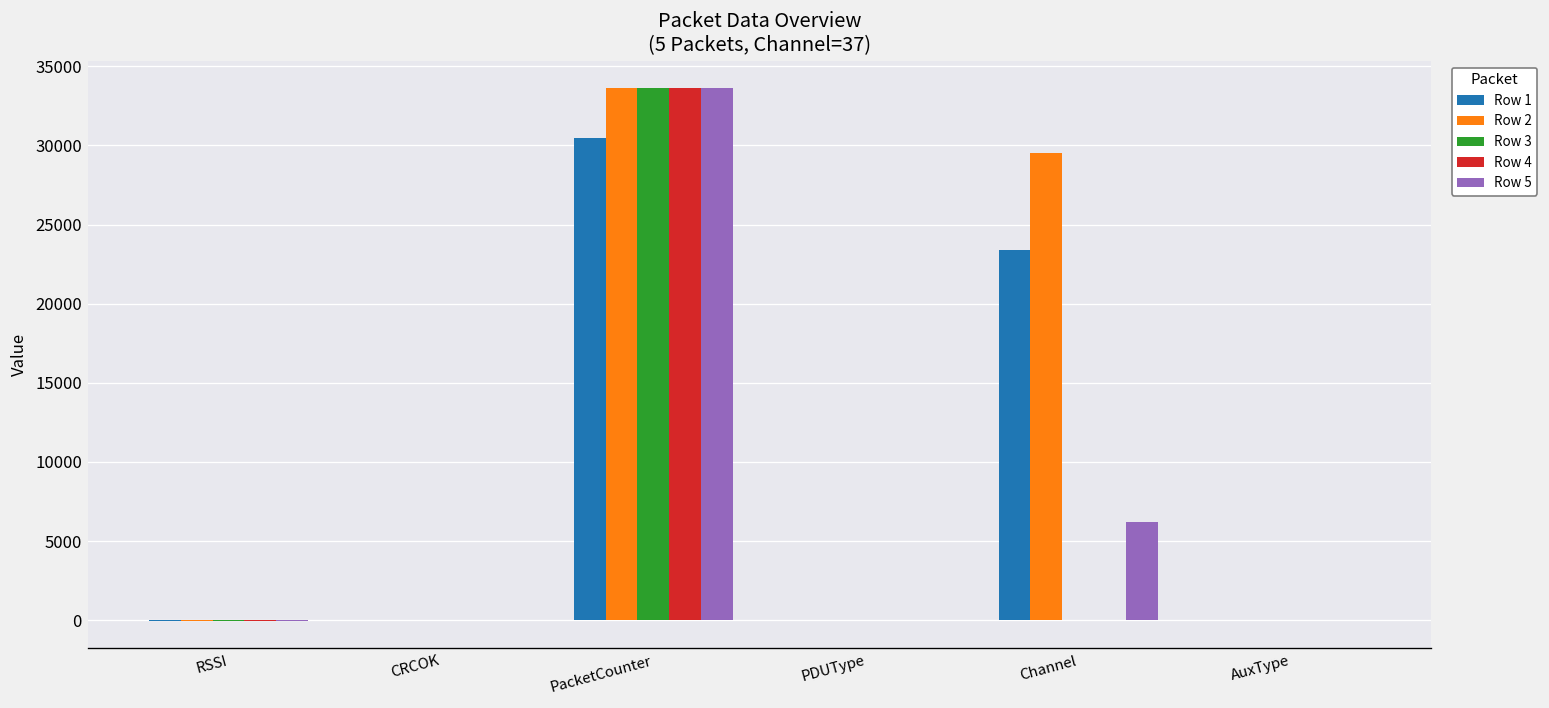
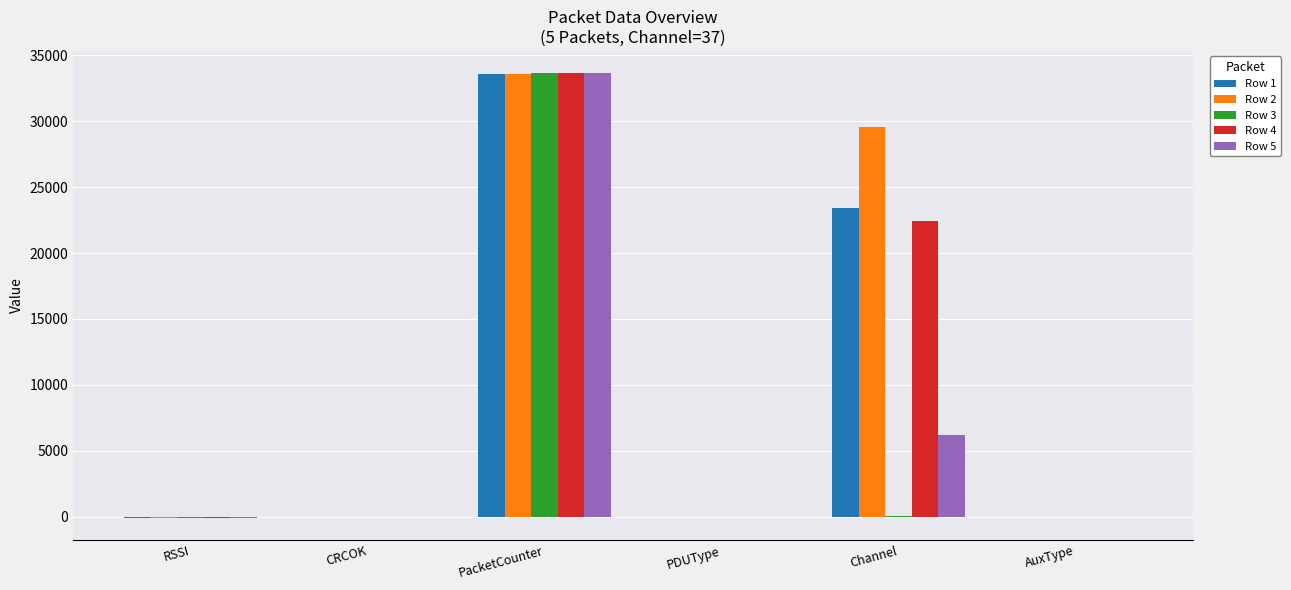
Row 1, PacketCounter: 30500 -> 33600
Row 4, Channel: 0 -> 22400
